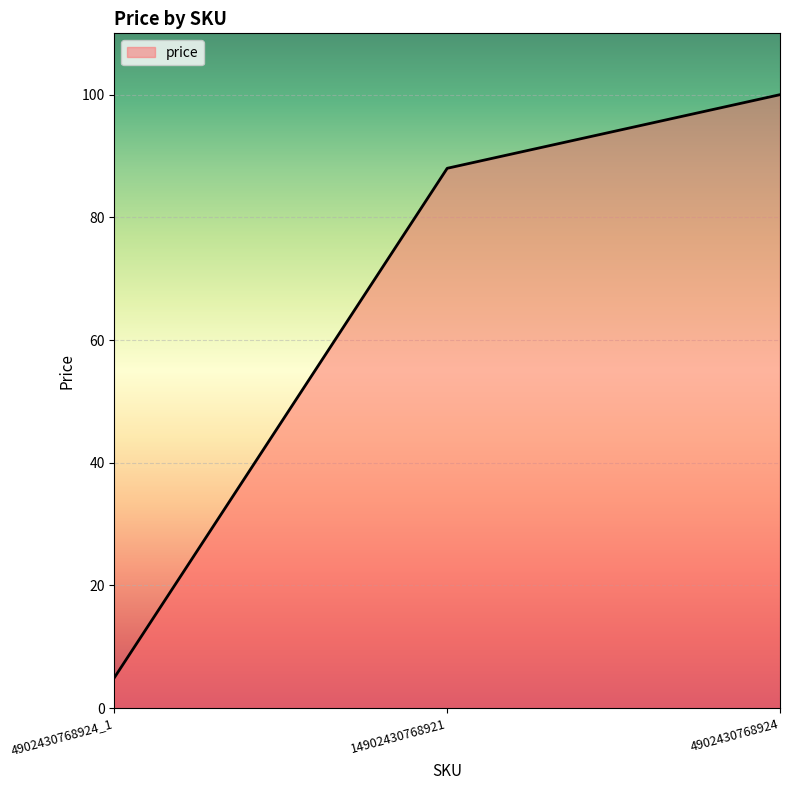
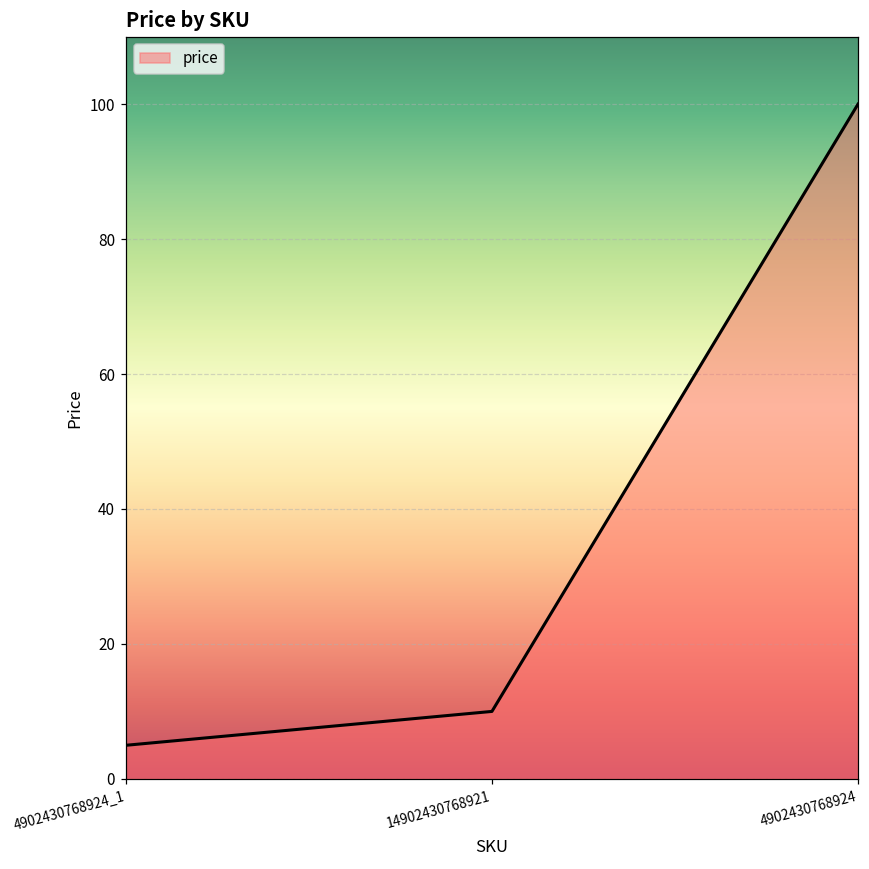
14902430768921: 88 -> 10
